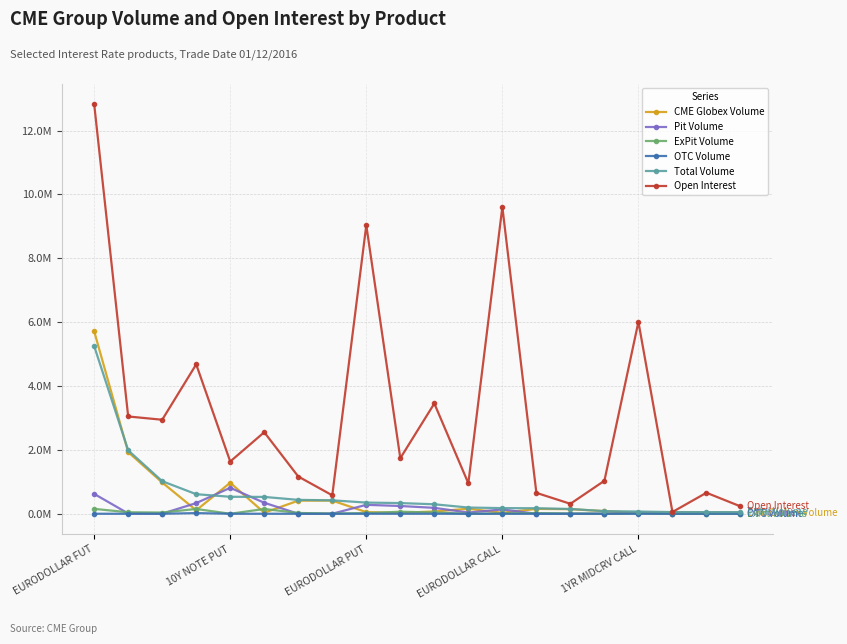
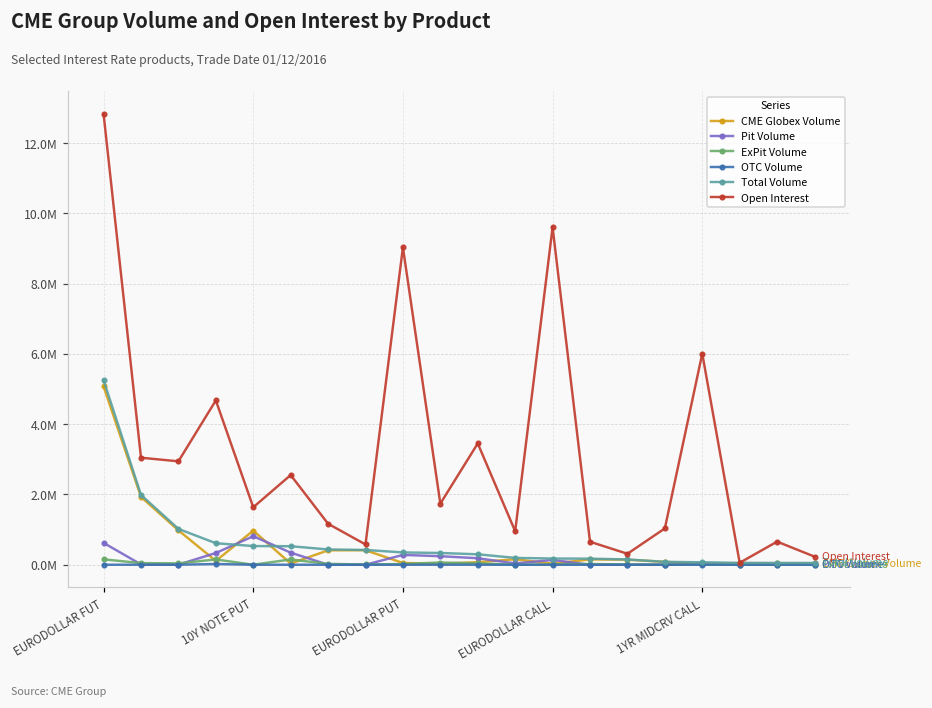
CME Globex Volume, EURODOLLAR FUT: 5700000 -> 5100000
